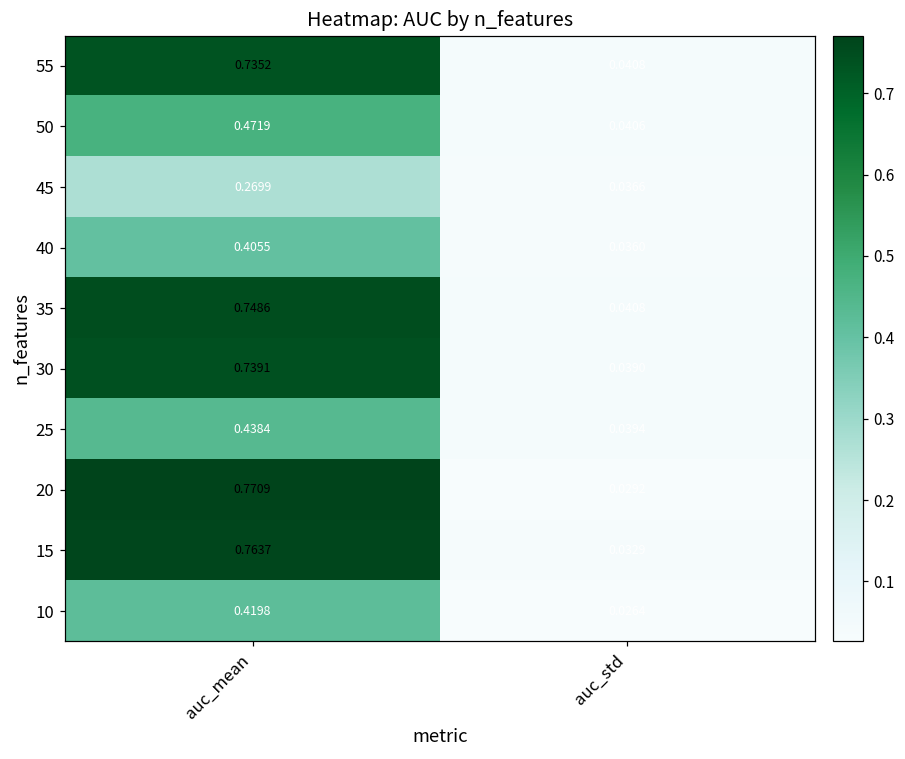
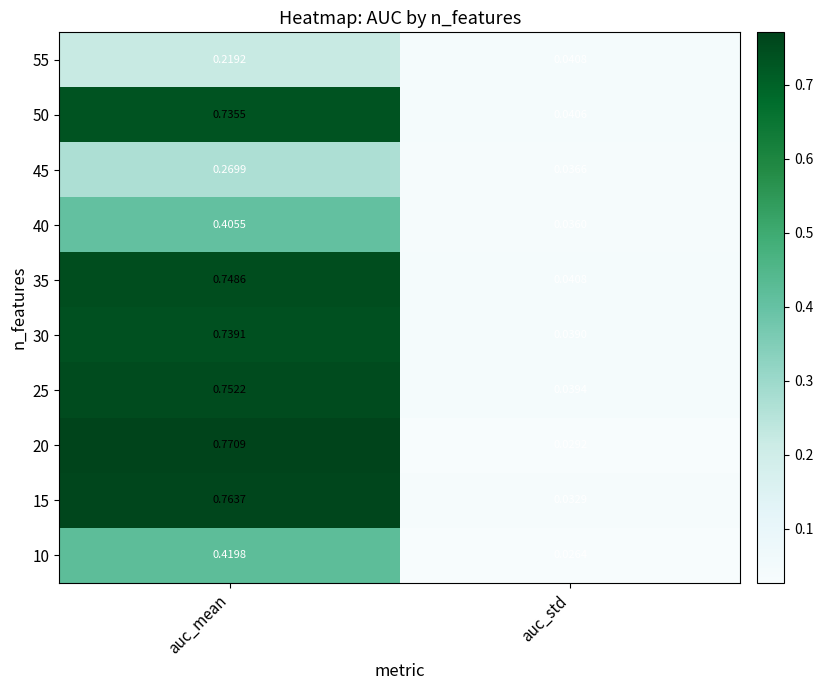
55, auc_mean: 0.7352 -> 0.2192
50, auc_mean: 0.4719 -> 0.7355
25, auc_mean: 0.4384 -> 0.7522
